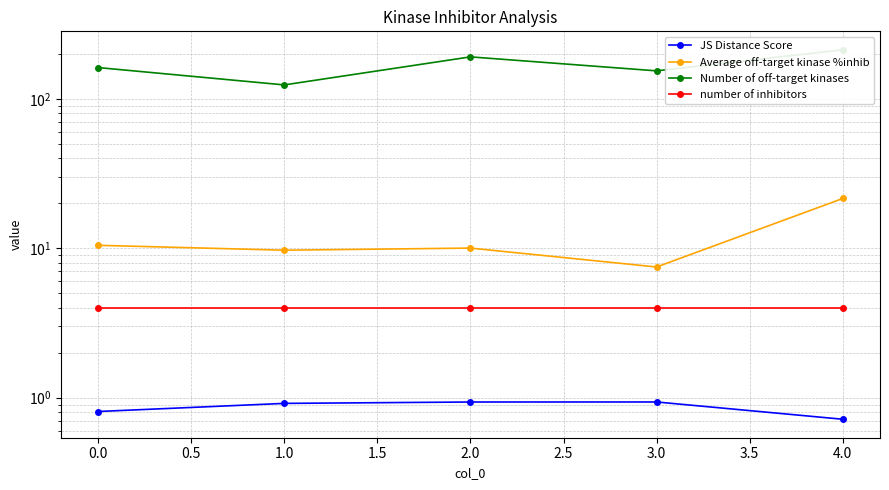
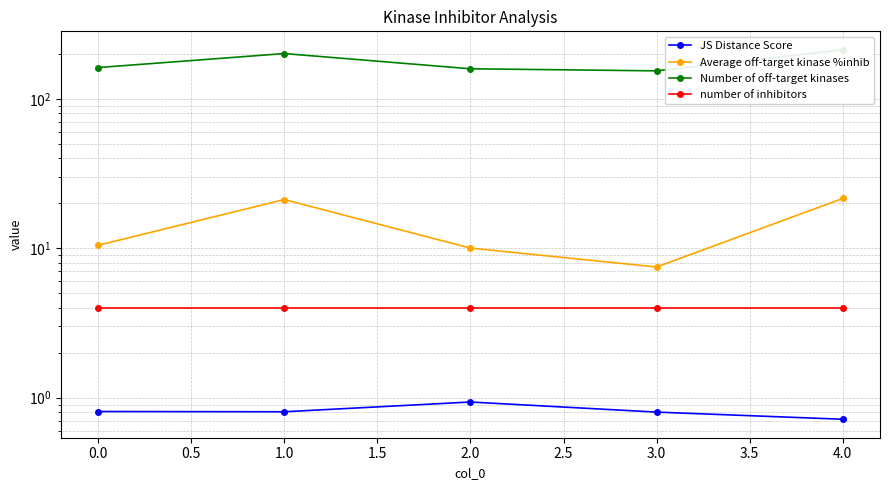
JS Distance Score, 1.0: 0.9 -> 0.8
Average off-target kinase %inhib, 1.0: 10 -> 21
Number of off-target kinases, 1.0: 120 -> 200
Number of off-target kinases, 2.0: 190 -> 160
JS Distance Score, 3.0: 0.9 -> 0.8
